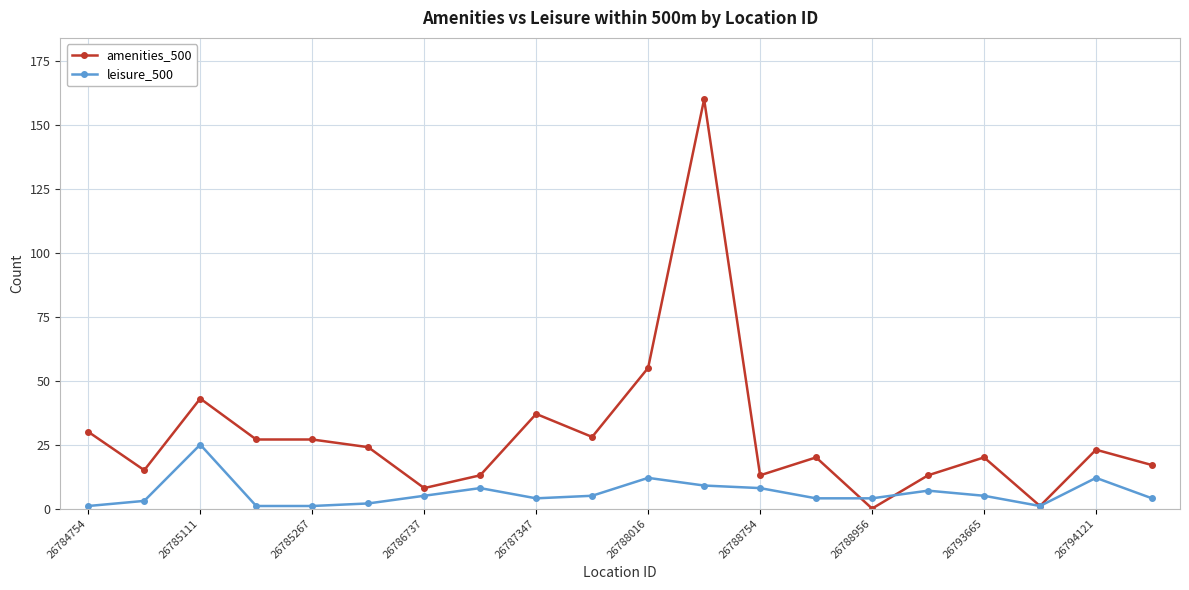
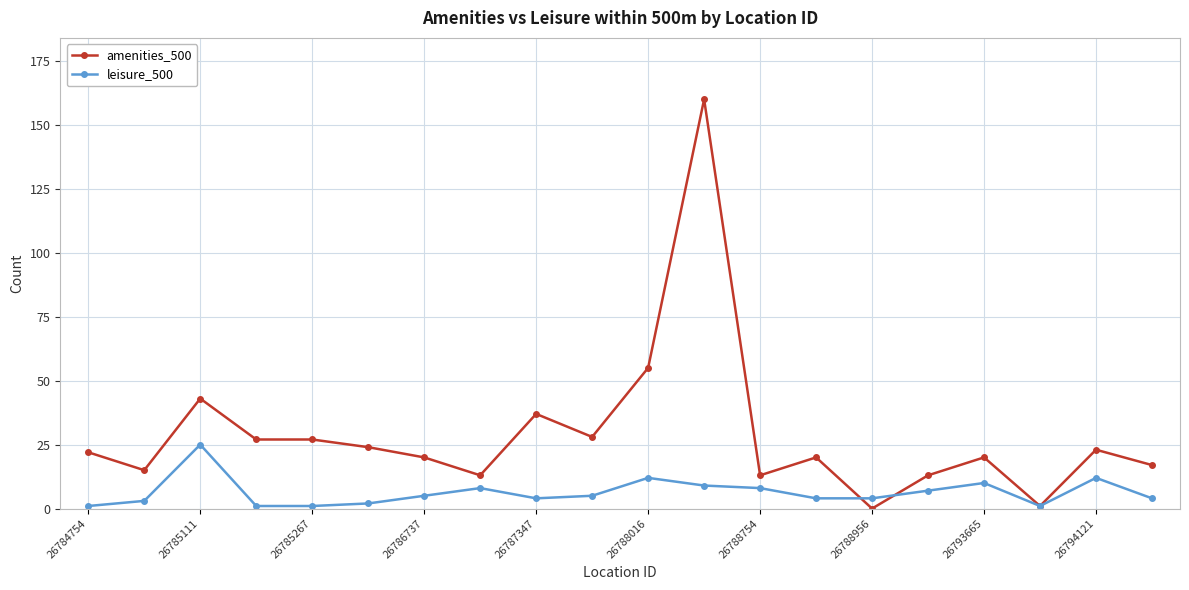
amenities_500, 26784754: 30 -> 22
amenities_500, 26786737: 8 -> 20
leisure_500, 26793665: 5 -> 10
